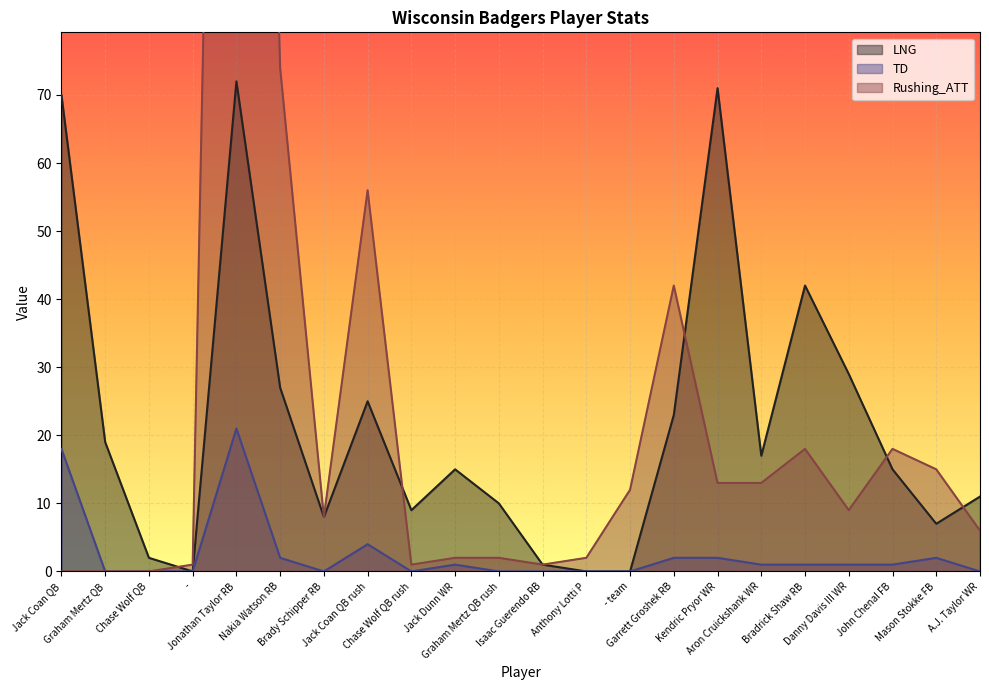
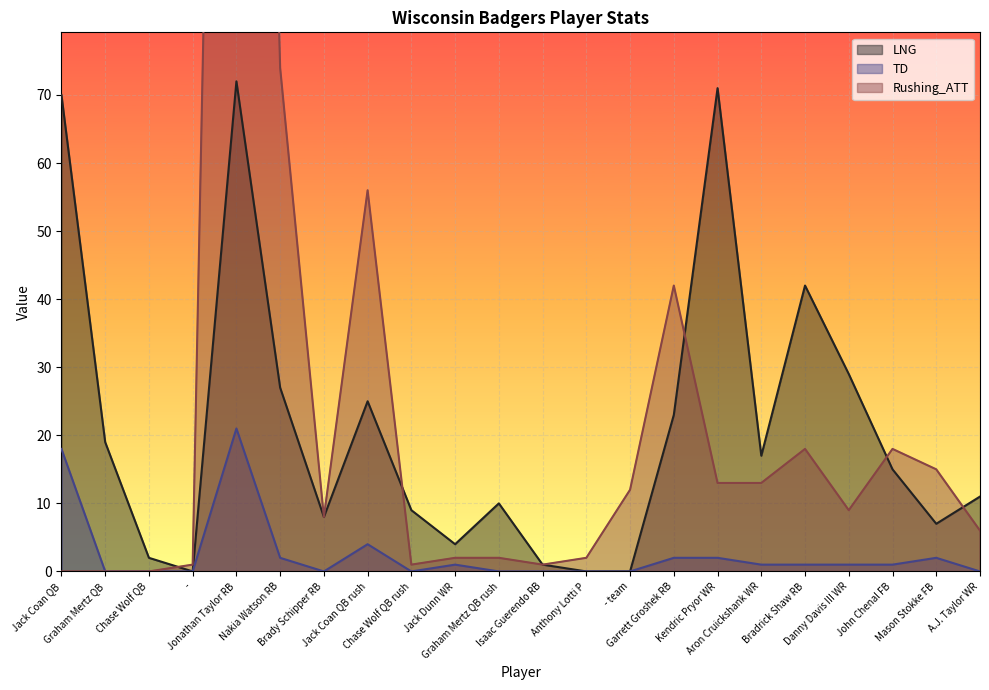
LNG, Jack Dunn WR: 15 -> 4
